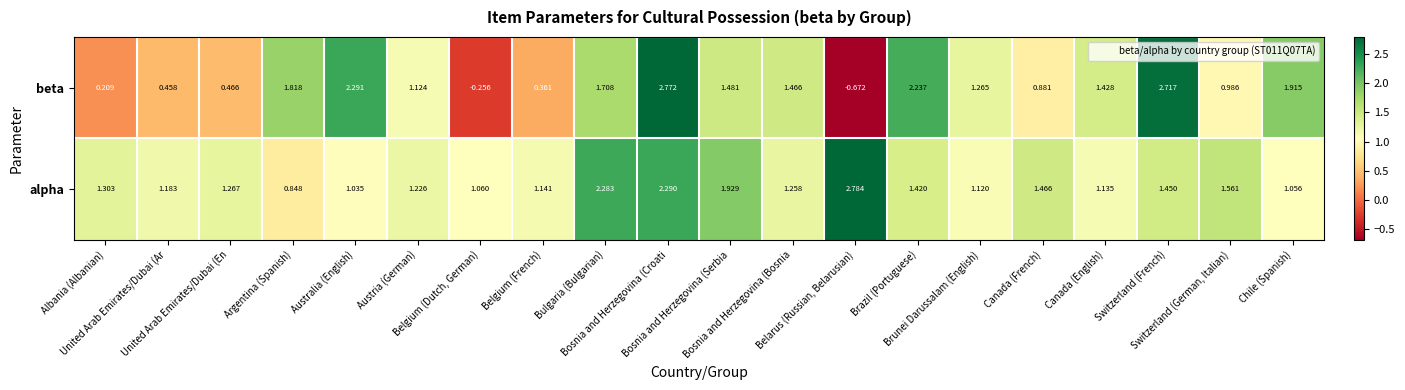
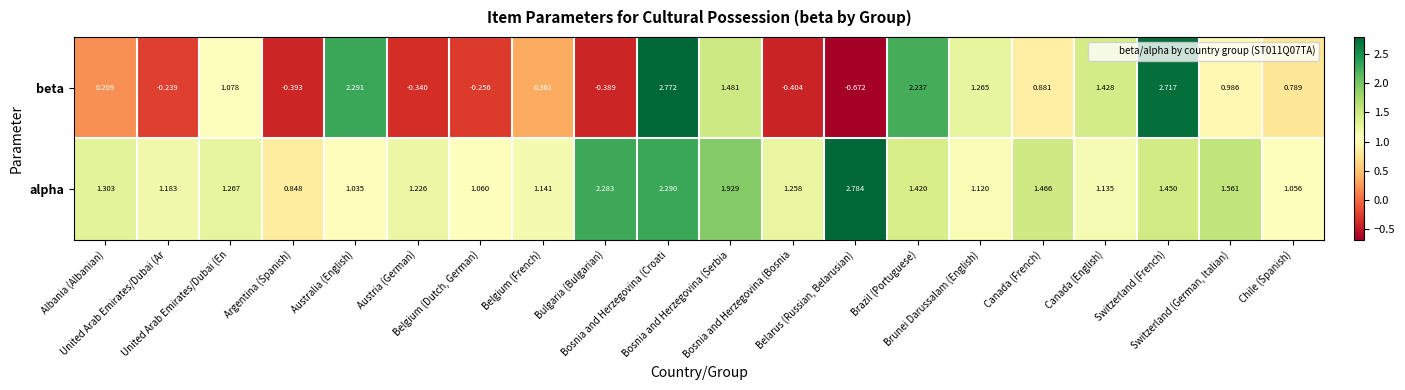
beta, United Arab Emirates/Dubai (Ar: 0.458 -> -0.239
beta, United Arab Emirates/Dubai (En: 0.466 -> 1.078
beta, Argentina (Spanish): 1.818 -> -0.393
beta, Austria (German): 1.124 -> -0.340
beta, Bulgaria (Bulgarian): 1.708 -> -0.389
beta, Bosnia and Herzegovina (Bosnia: 1.466 -> -0.404
beta, Chile (Spanish): 1.915 -> 0.789
